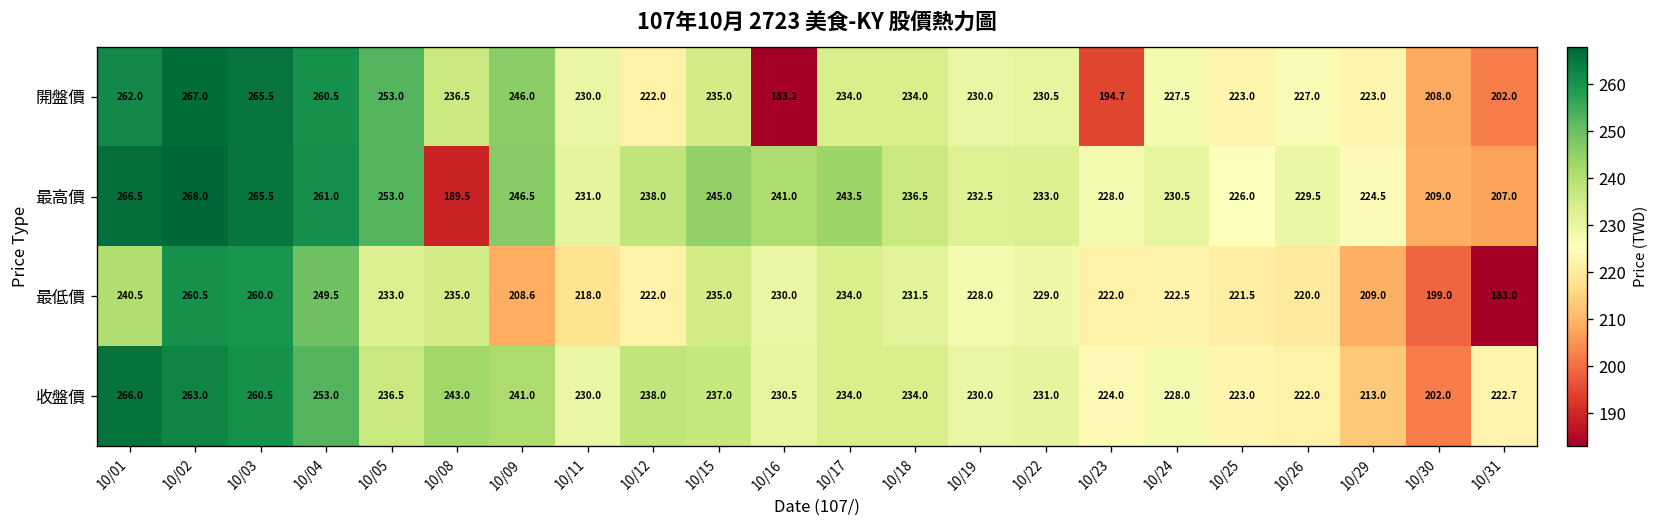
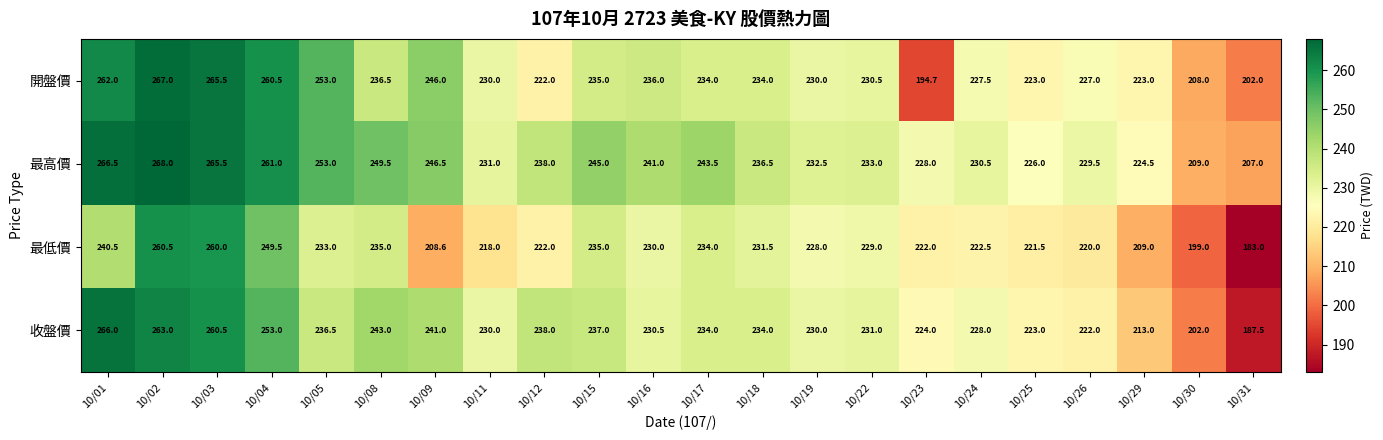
開盤價, 10/16: 183.2 -> 236.0
最高價, 10/08: 189.5 -> 249.5
收盤價, 10/31: 222.7 -> 187.5
